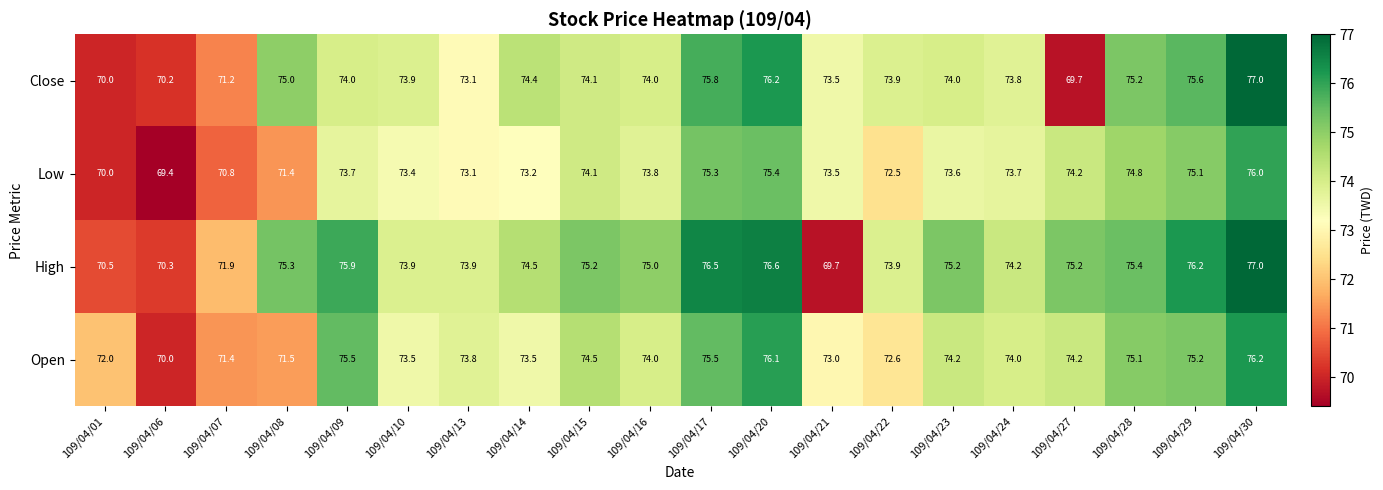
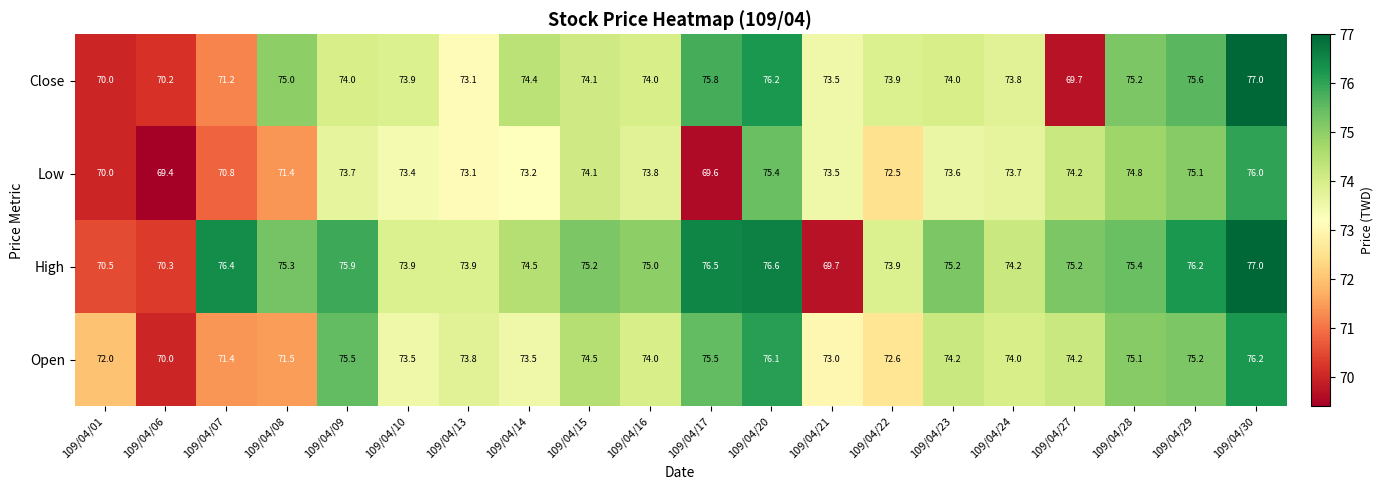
Low, 109/04/17: 75.3 -> 69.6
High, 109/04/07: 71.9 -> 76.4
